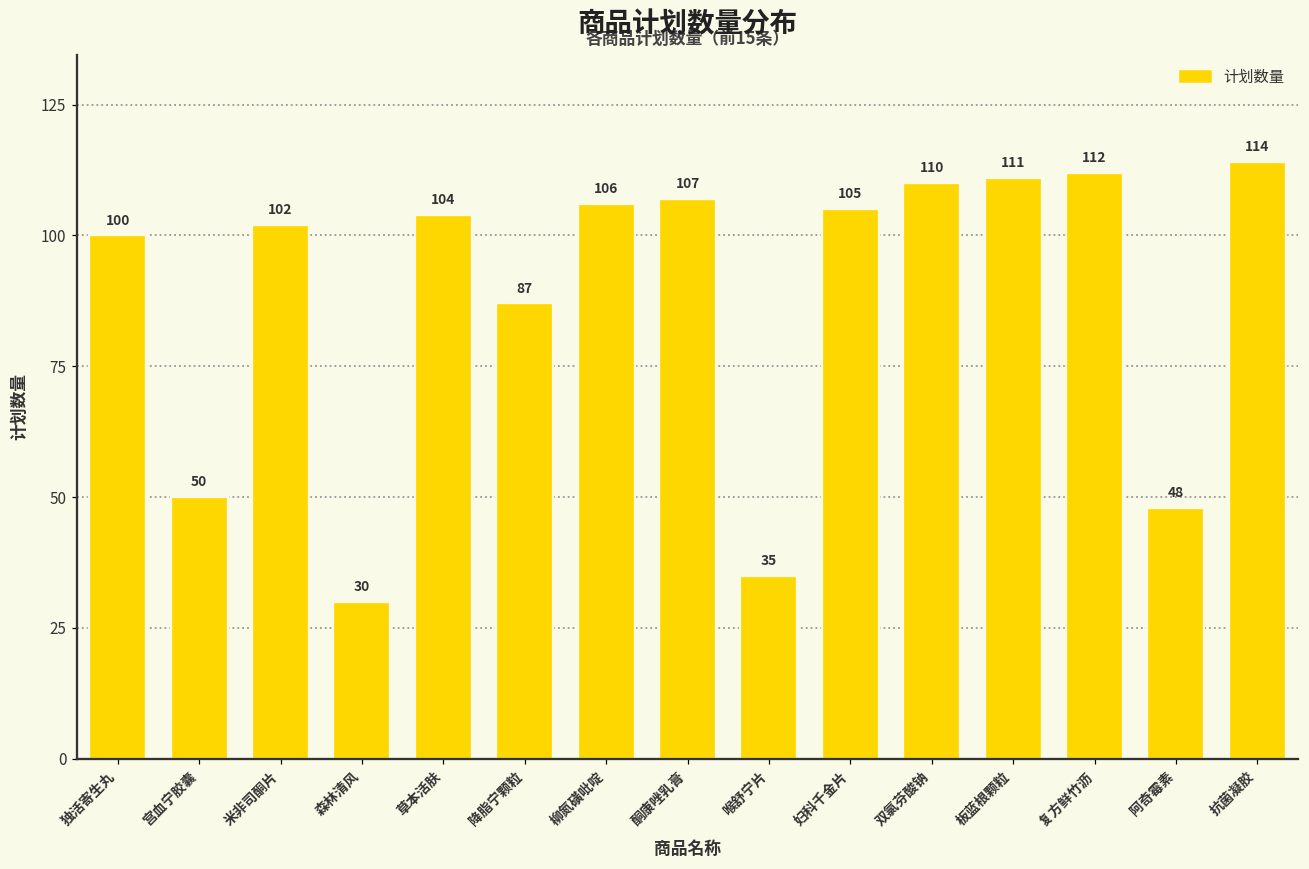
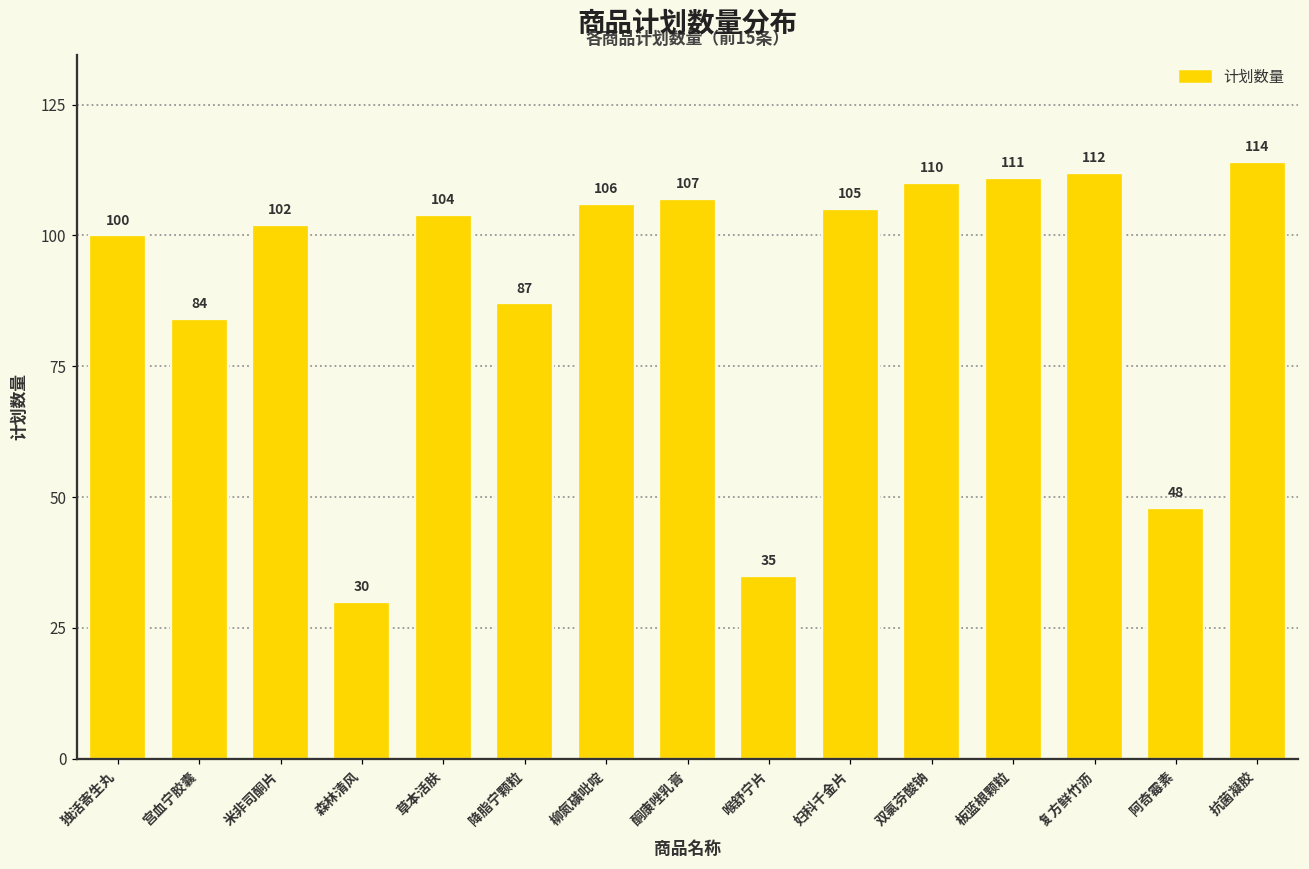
宫血宁胶囊: 50 -> 84
